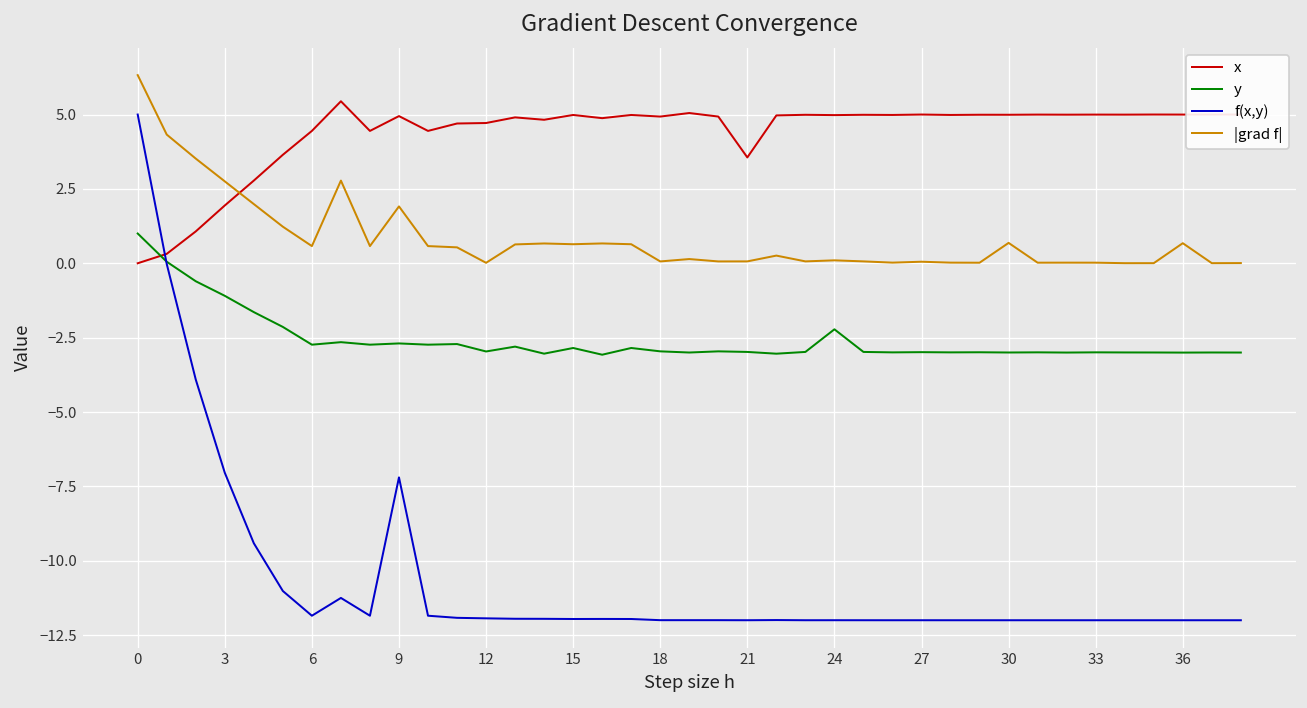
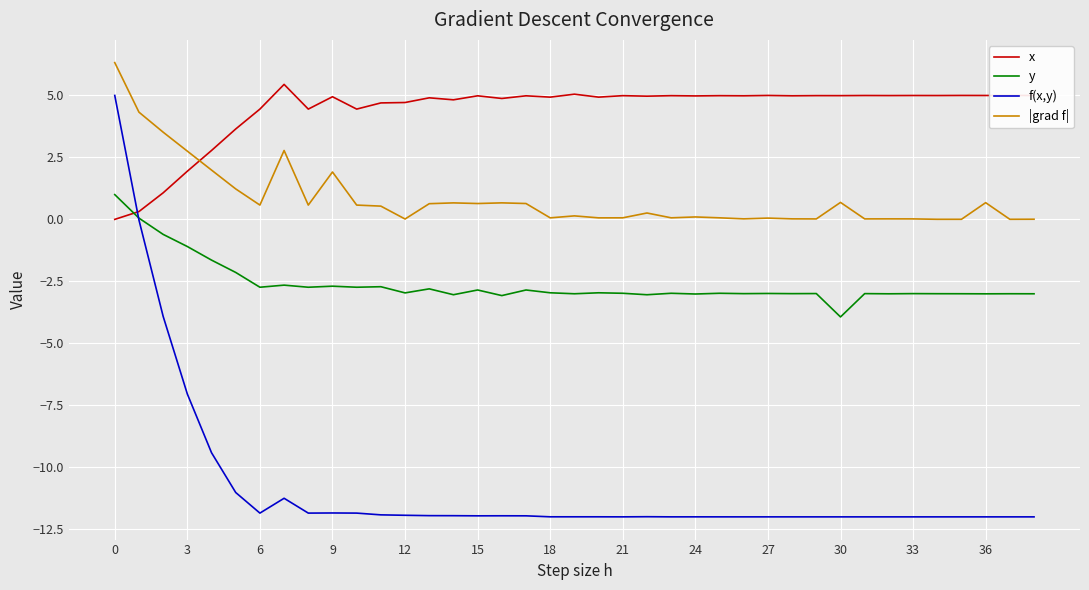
f(x,y), 9: -7.2 -> -11.8
x, 21: 3.6 -> 5.0
y, 24: -2.2 -> -3.0
y, 30: -3.0 -> -3.9
